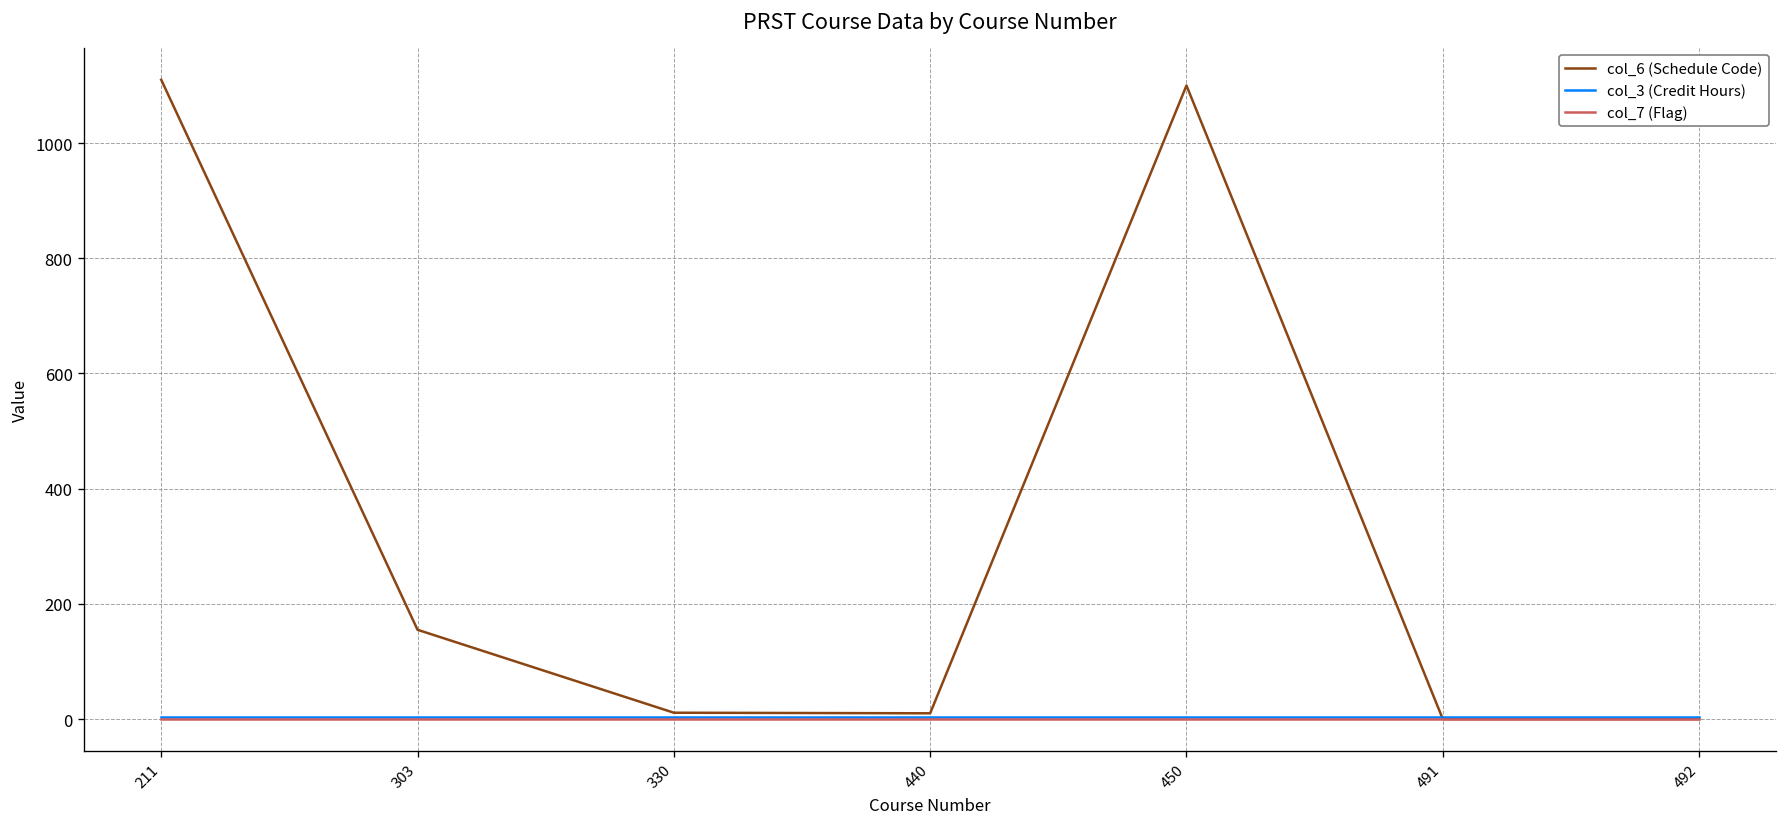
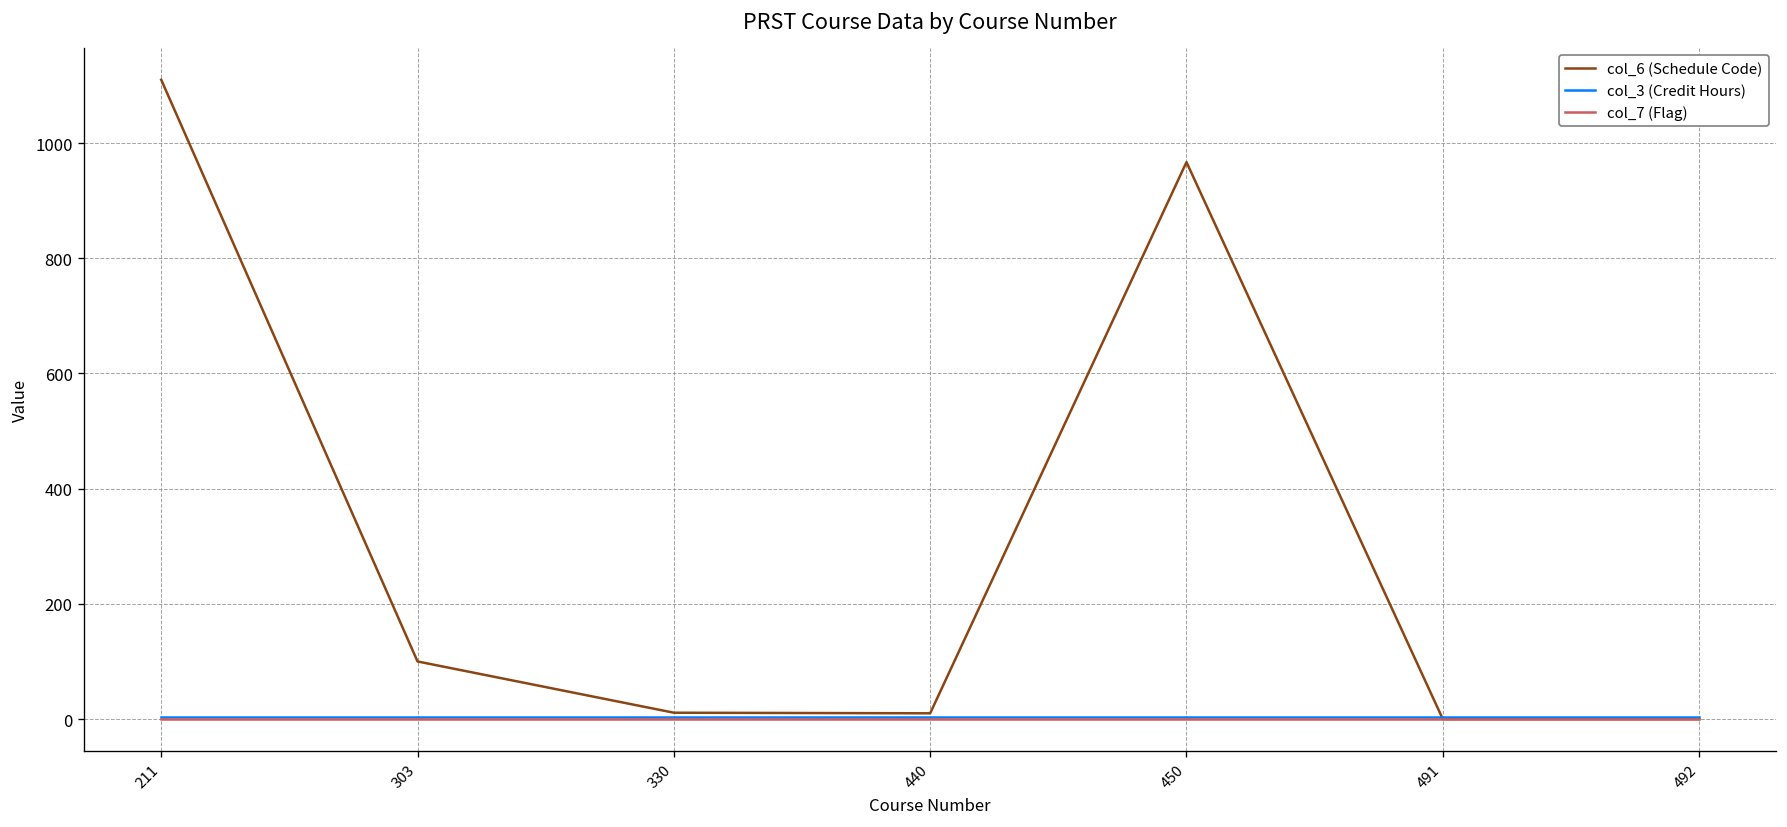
col_6 (Schedule Code), 303: 160 -> 100
col_6 (Schedule Code), 450: 1100 -> 970
